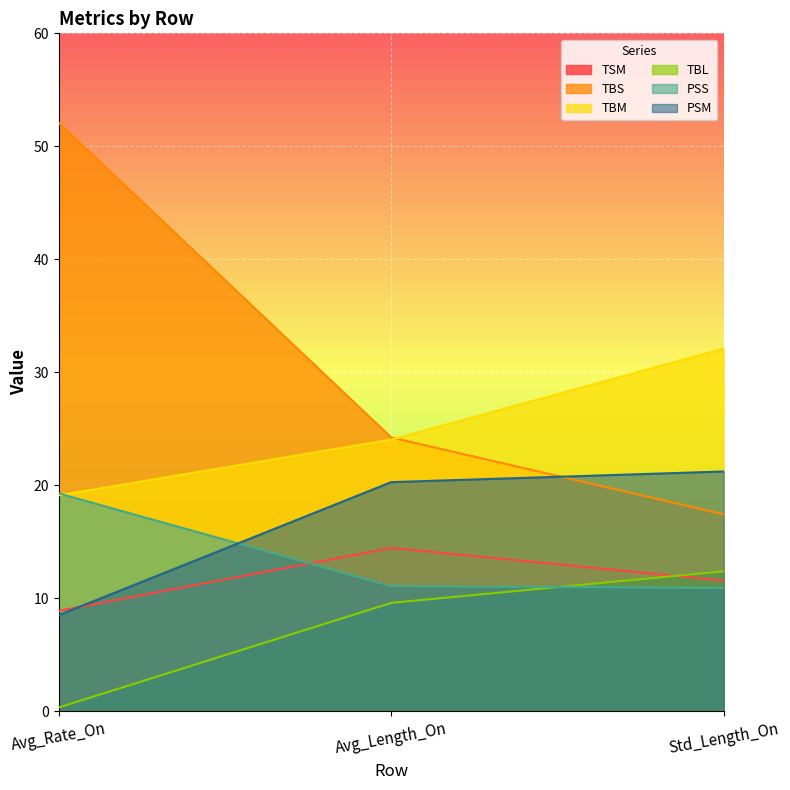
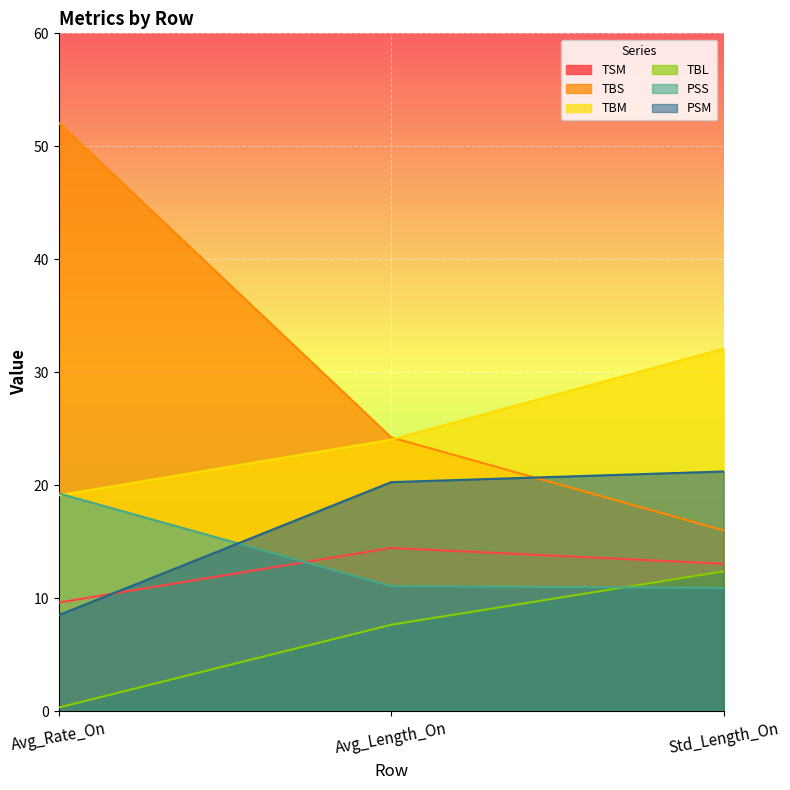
TSM, Avg_Rate_On: 8.9 -> 9.6
TBL, Avg_Length_On: 9.6 -> 7.7
TSM, Std_Length_On: 11.6 -> 13.1
TBS, Std_Length_On: 17.4 -> 16.0
